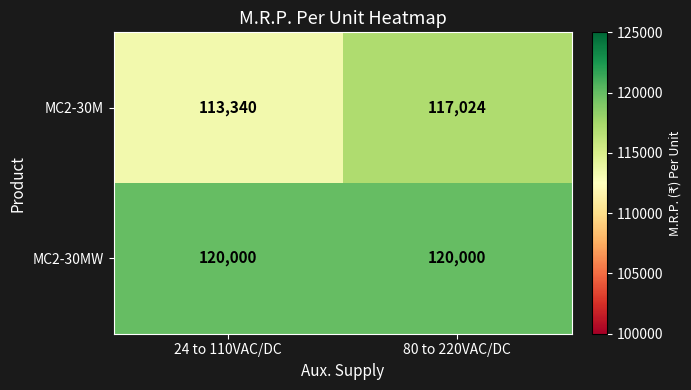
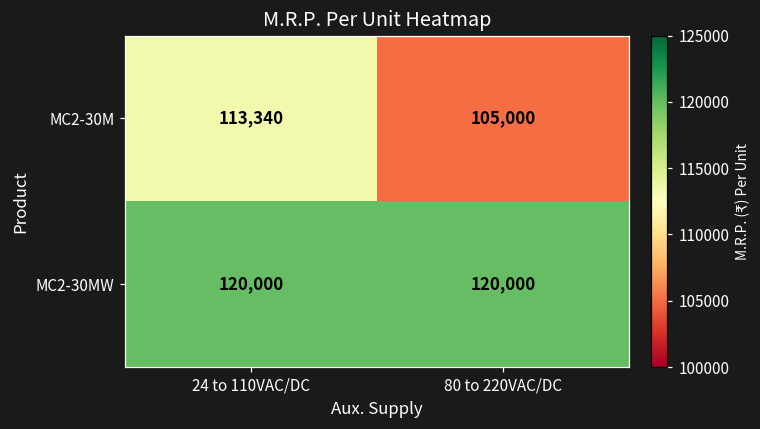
MC2-30M, 80 to 220VAC/DC: 117,024 -> 105,000
